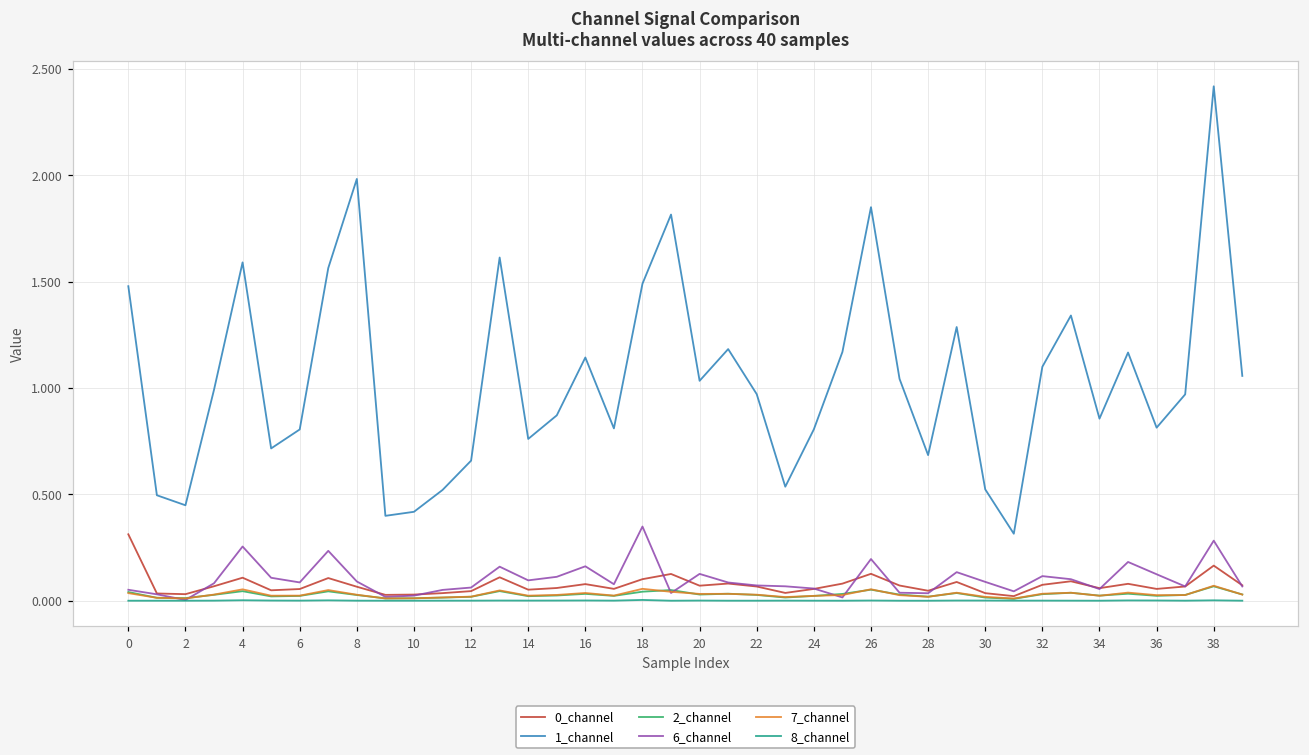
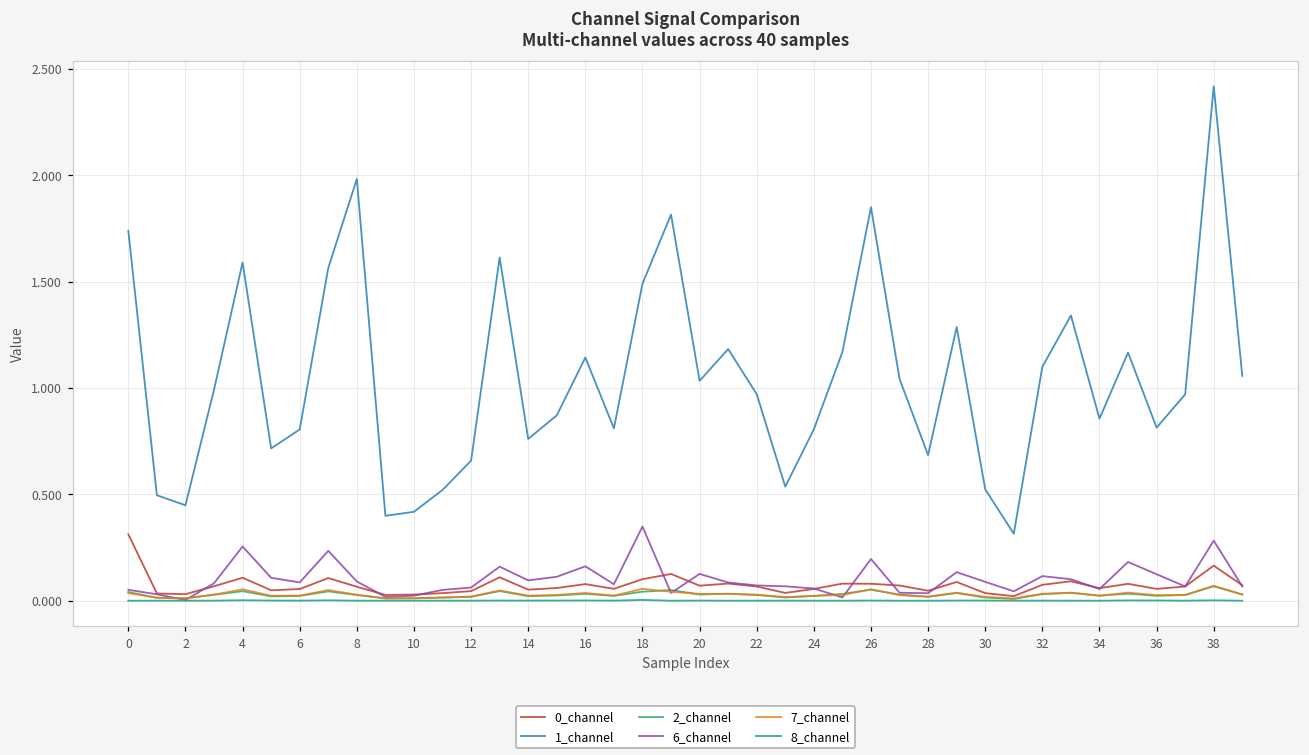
1_channel, 0: 1.48 -> 1.74
0_channel, 26: 0.13 -> 0.08
